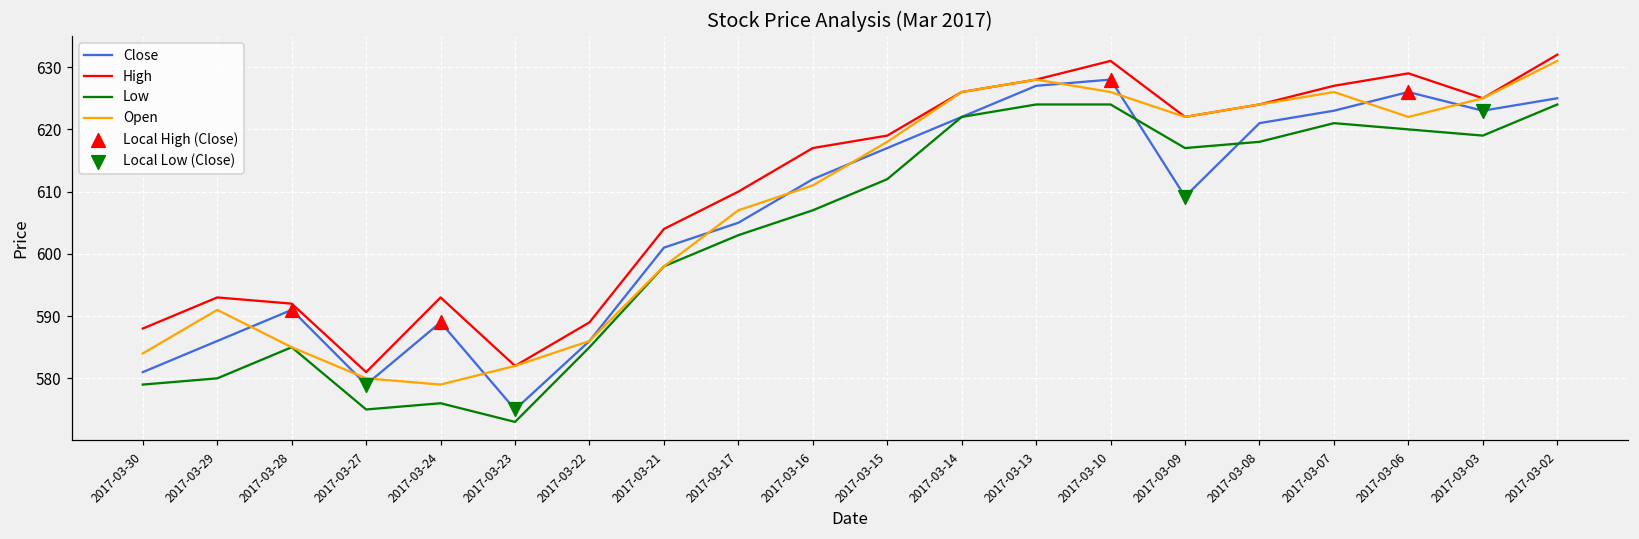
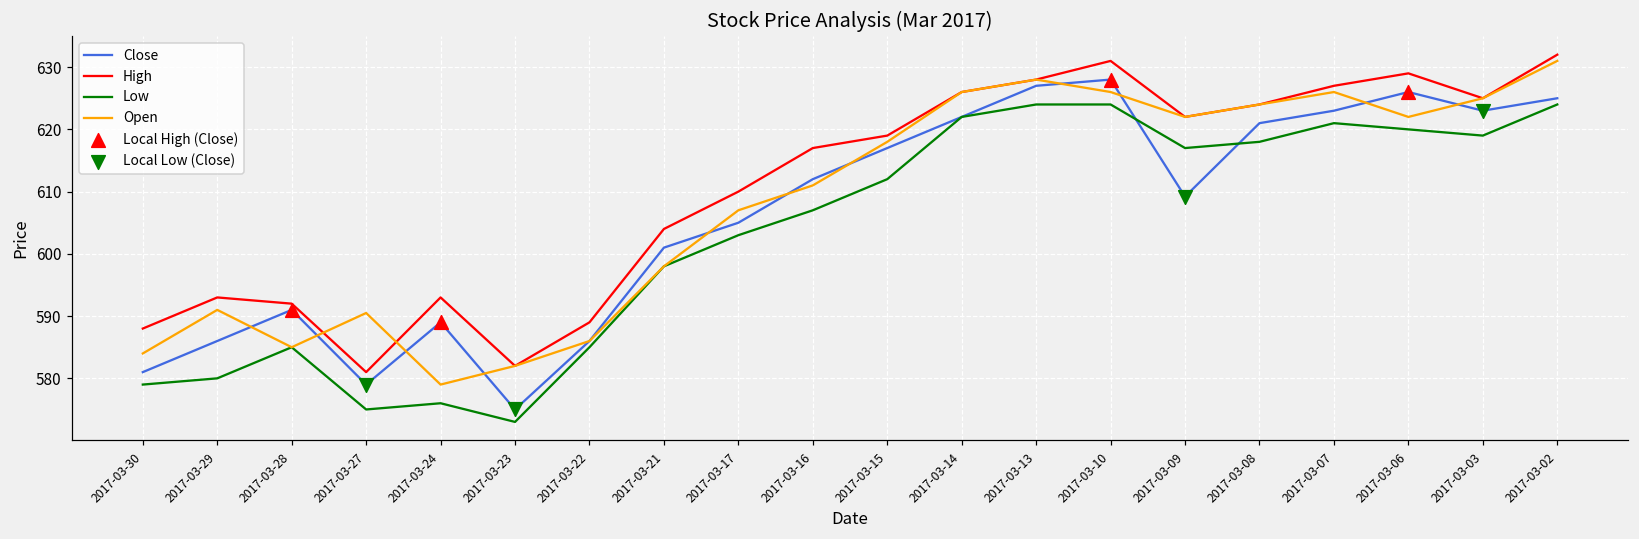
Open, 2017-03-27: 580 -> 591
